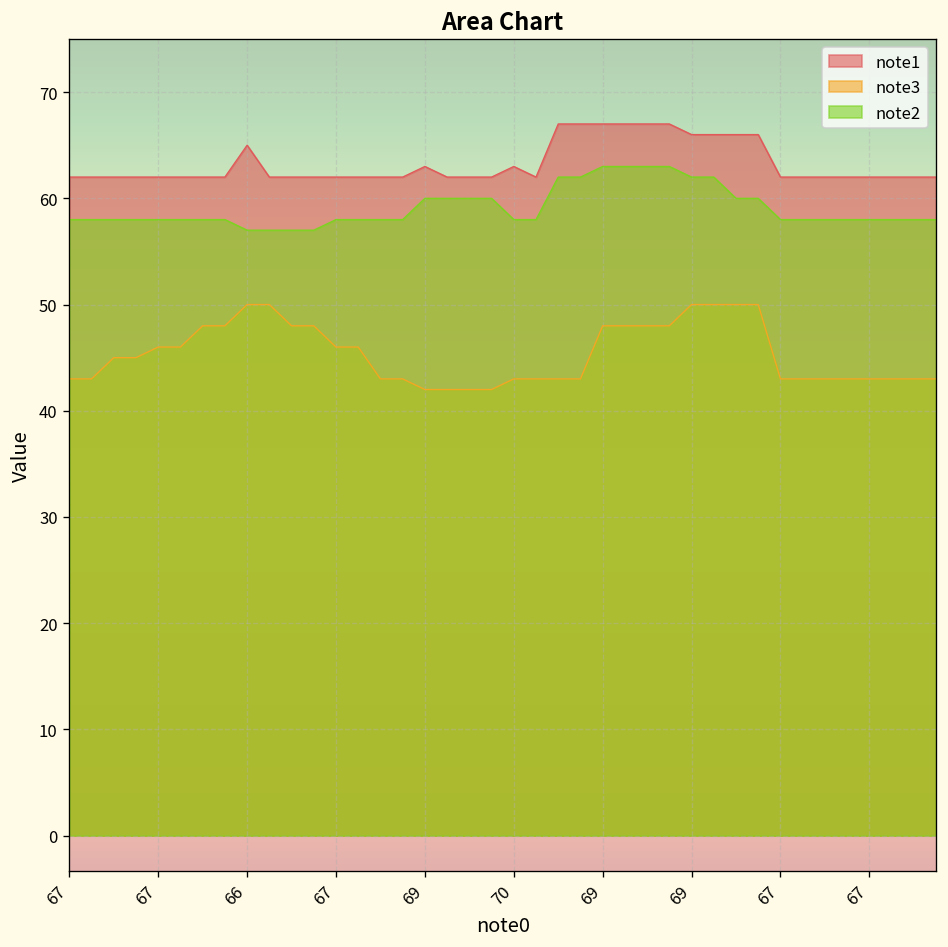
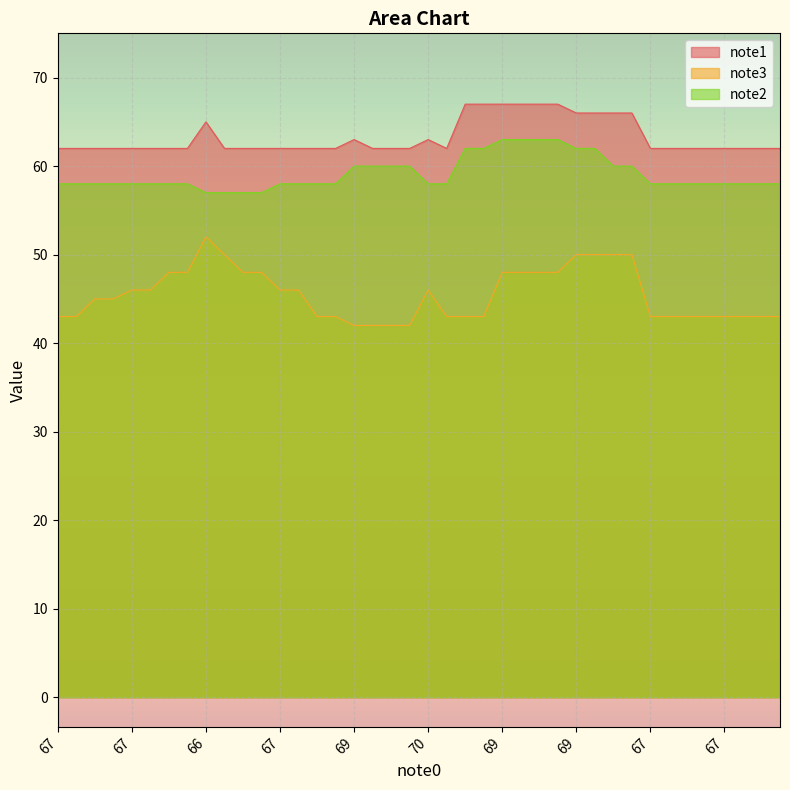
note3, 66: 50 -> 52
note3, 70: 43 -> 46
